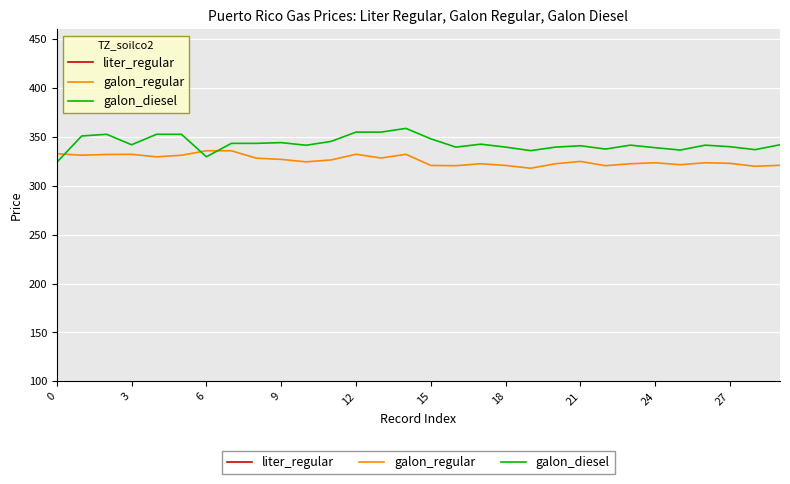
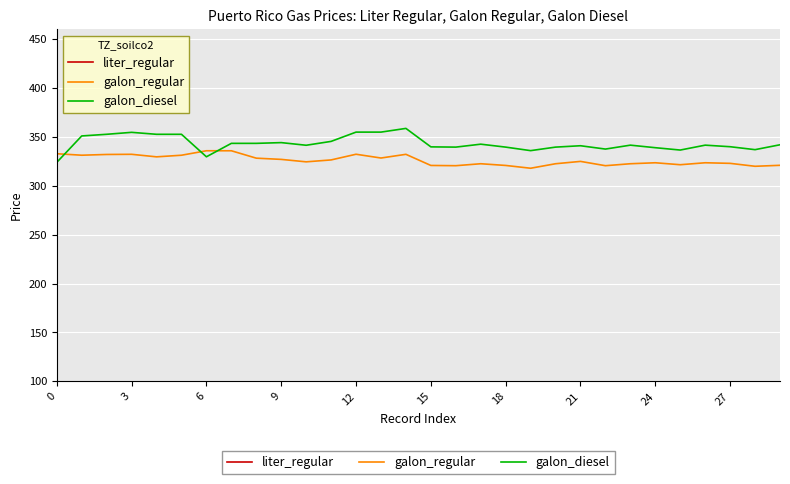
galon_diesel, 3: 340 -> 350
galon_diesel, 15: 350 -> 340
